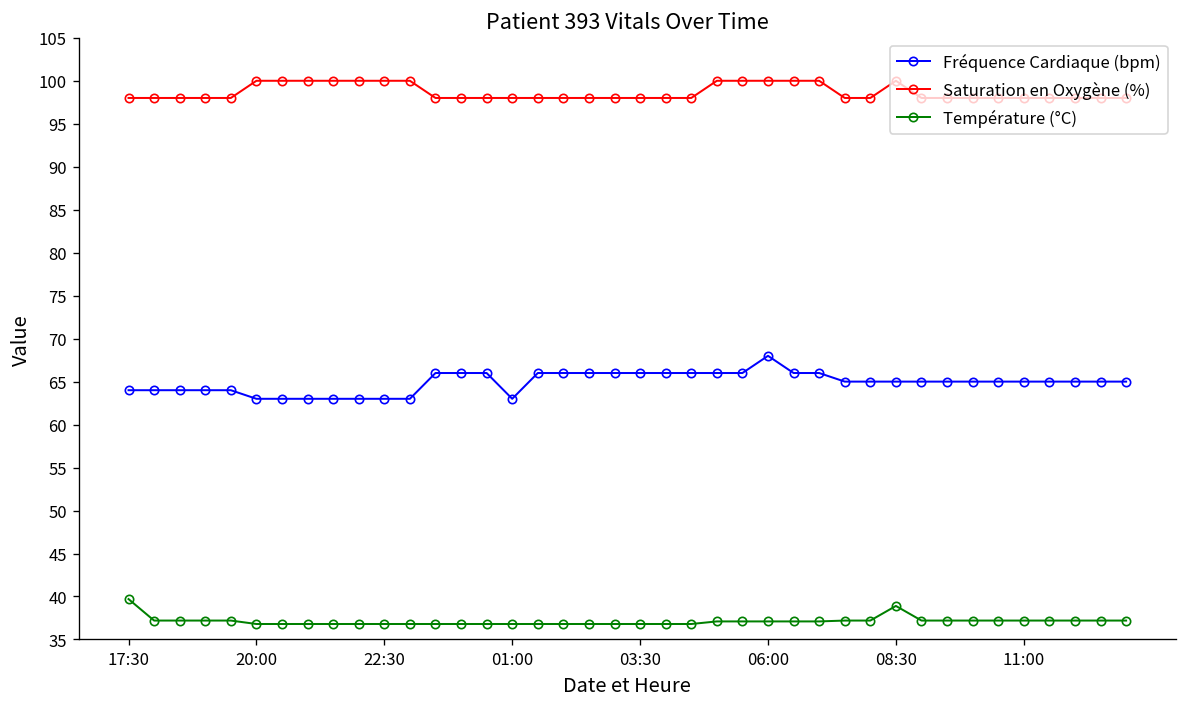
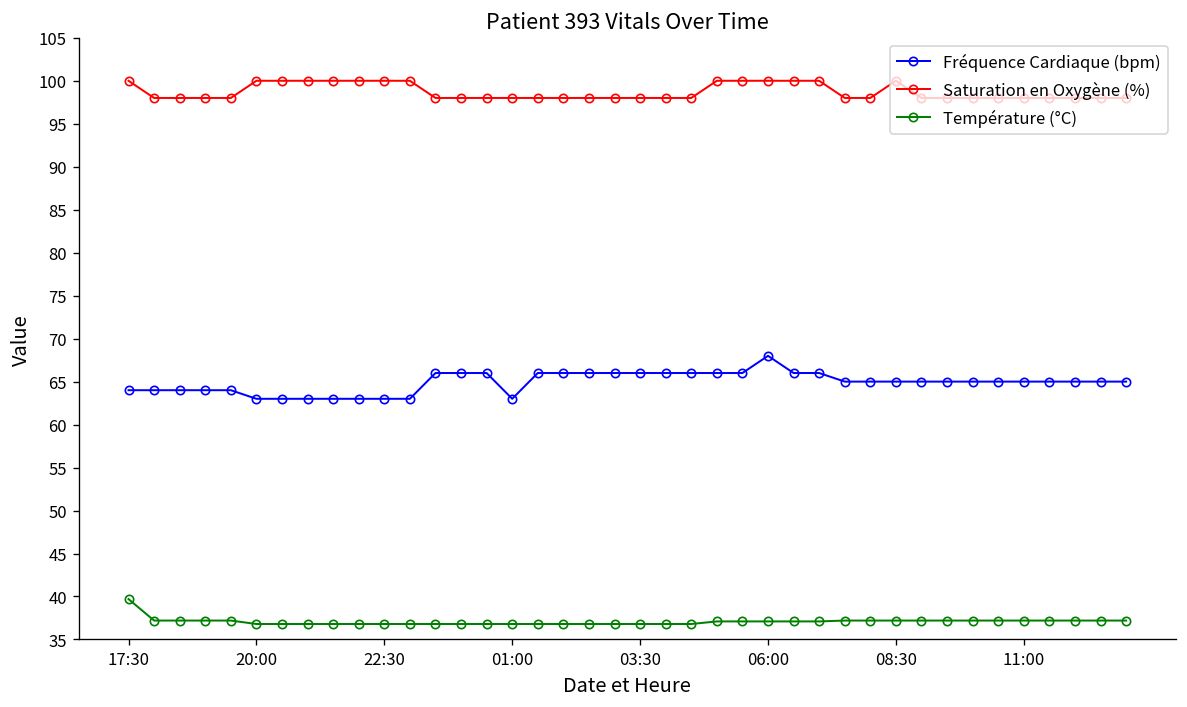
Saturation en Oxygène (%), 17:30: 98 -> 100
Température (°C), 08:30: 39 -> 37
